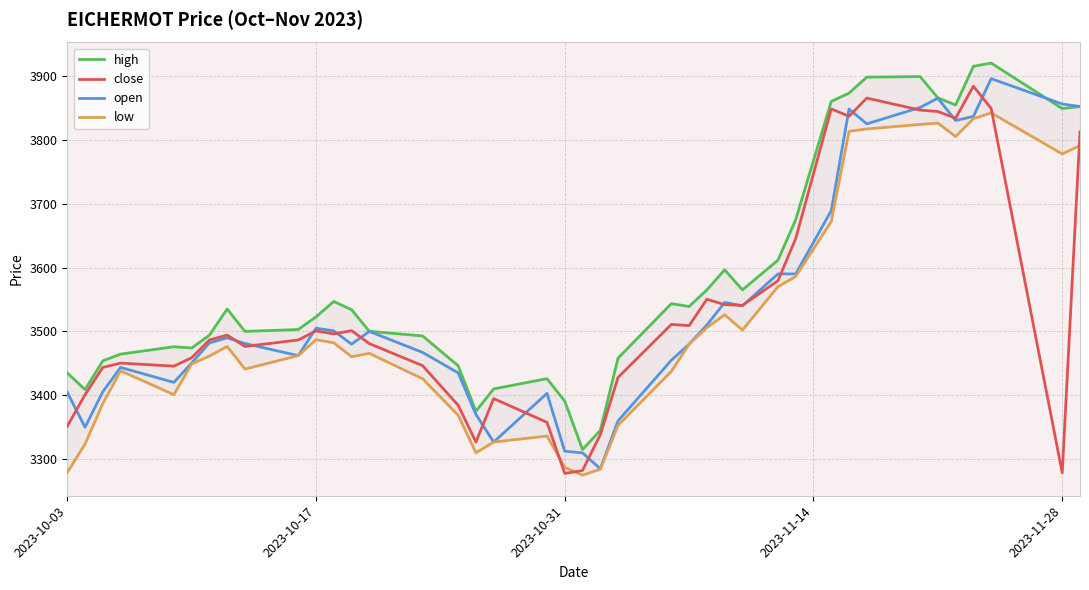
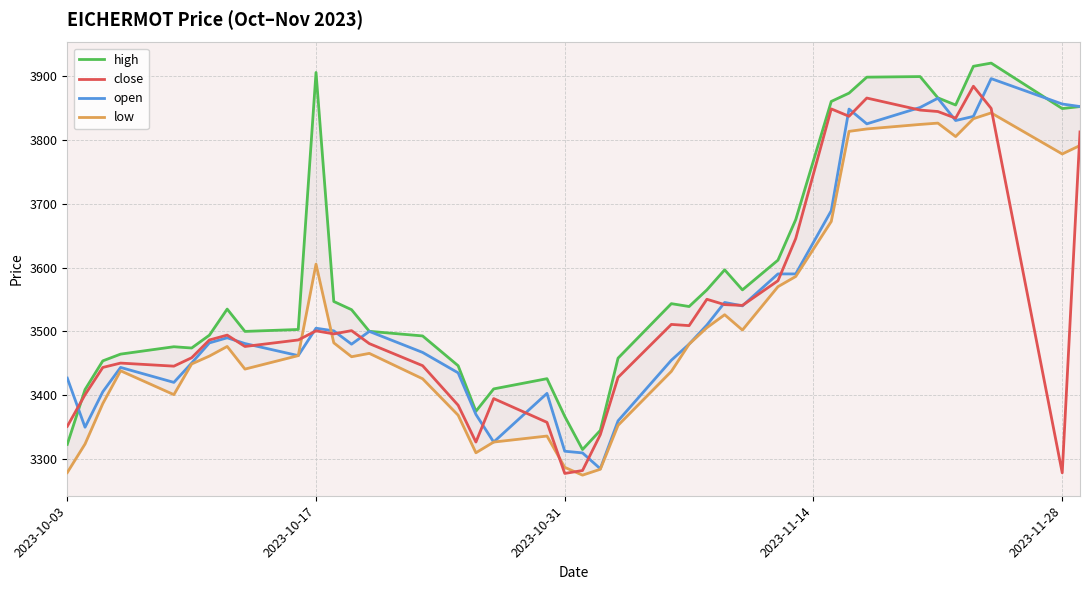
high, 2023-10-03: 3430 -> 3320
open, 2023-10-03: 3400 -> 3430
high, 2023-10-17: 3520 -> 3910
low, 2023-10-17: 3490 -> 3610
high, 2023-10-31: 3390 -> 3370
